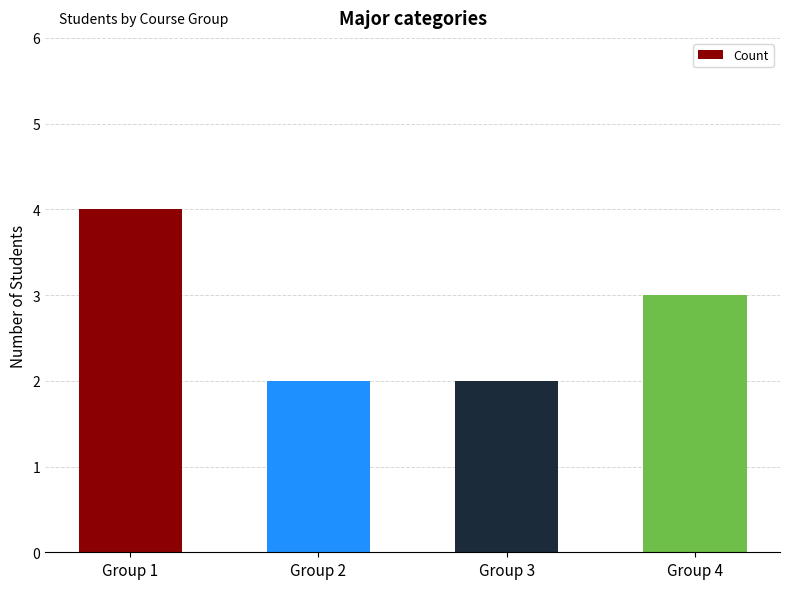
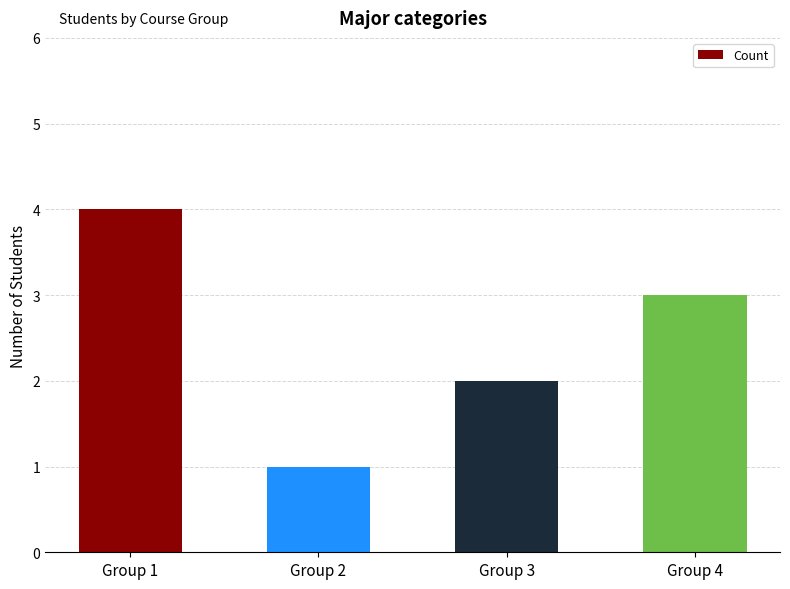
Group 2: 2 -> 1
